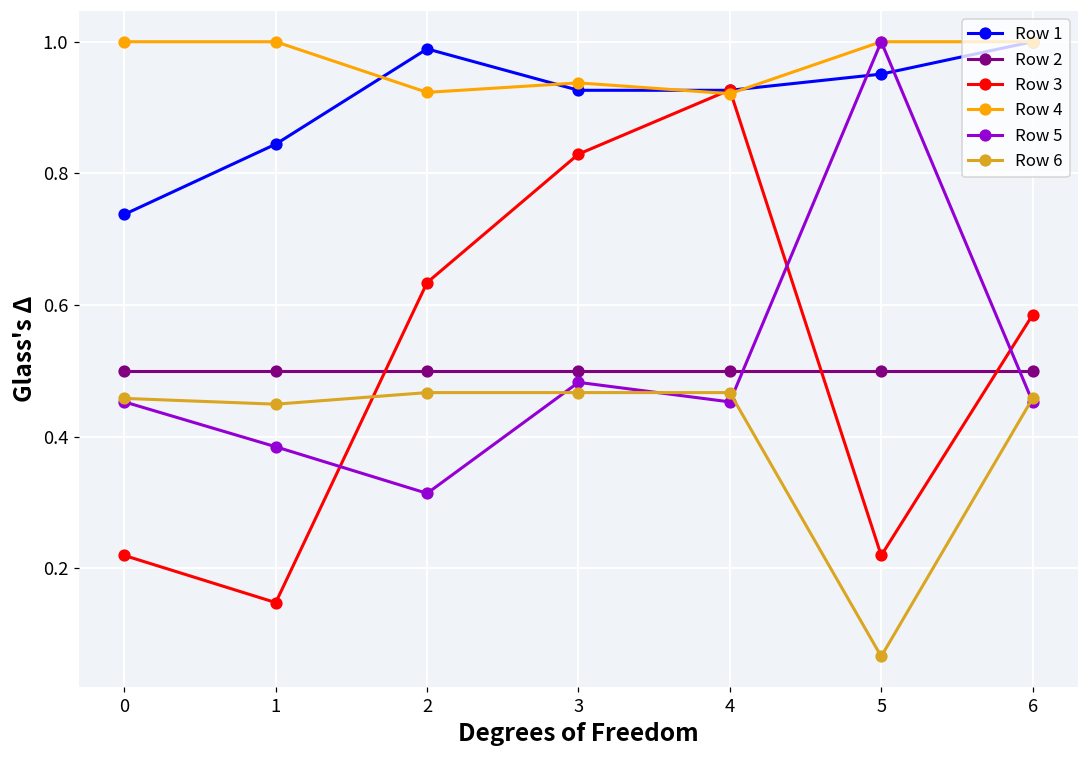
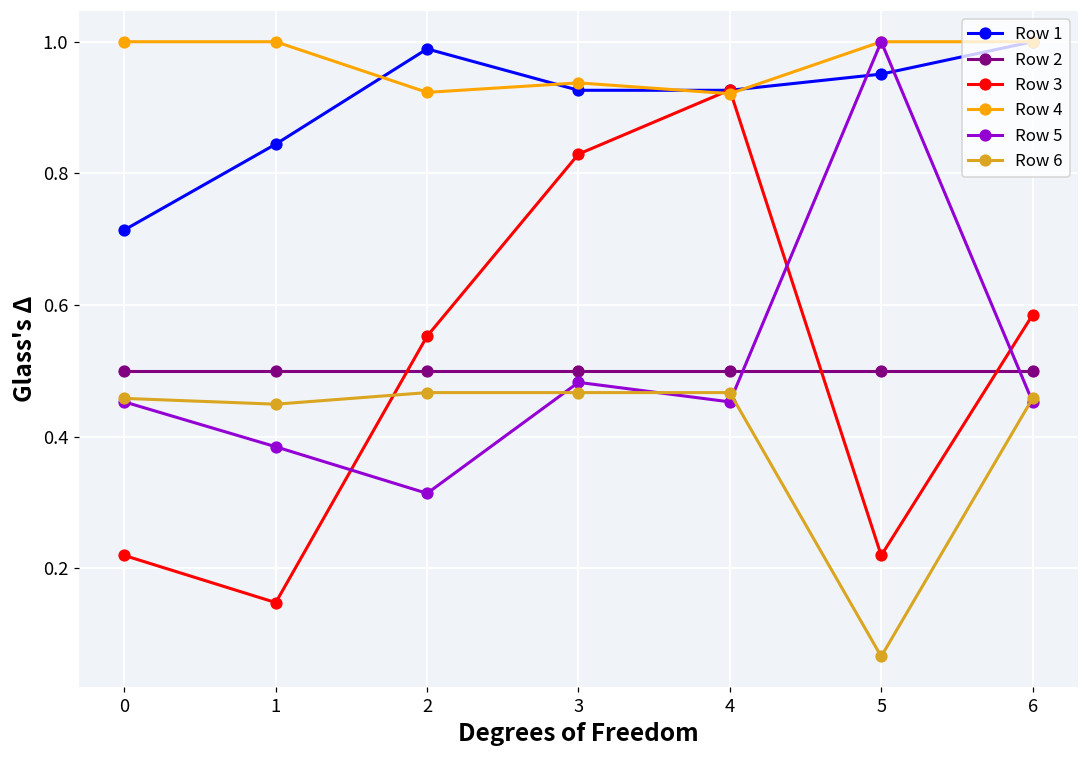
Row 1, 0: 0.74 -> 0.71
Row 3, 2: 0.63 -> 0.55
